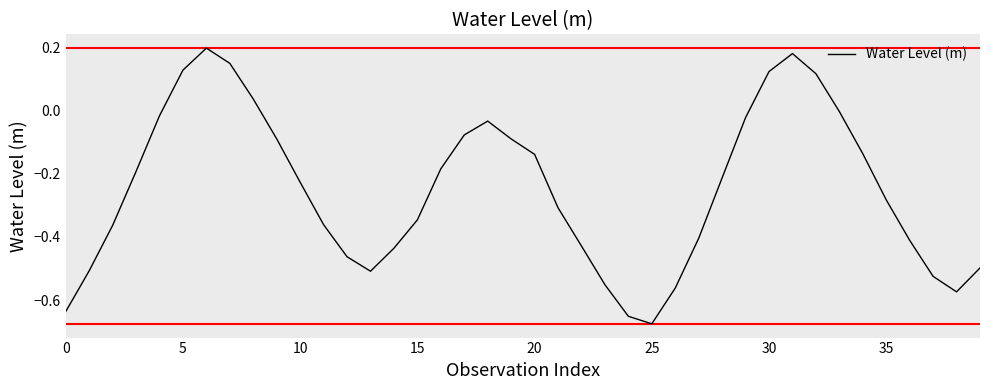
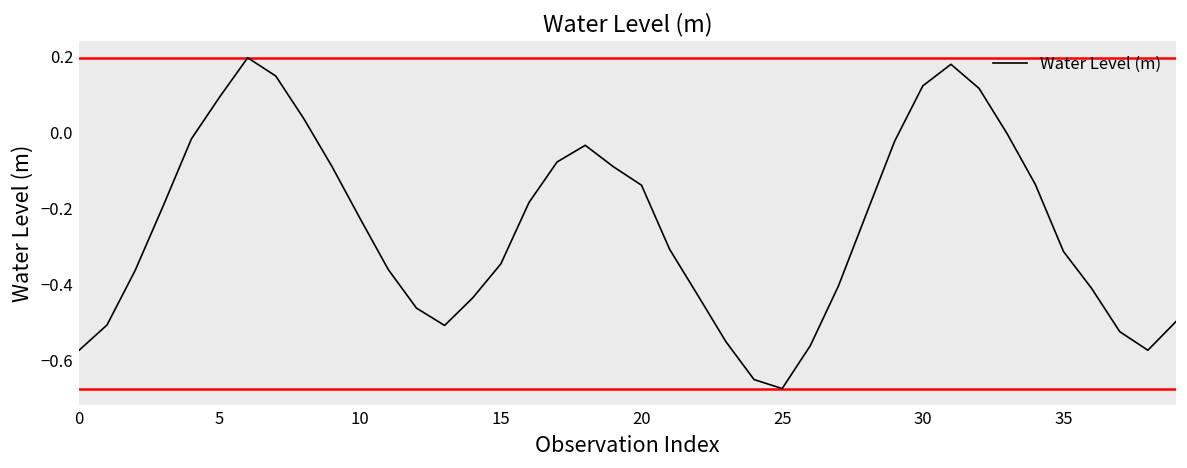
0: -0.64 -> -0.57
5: 0.13 -> 0.09
35: -0.28 -> -0.31
